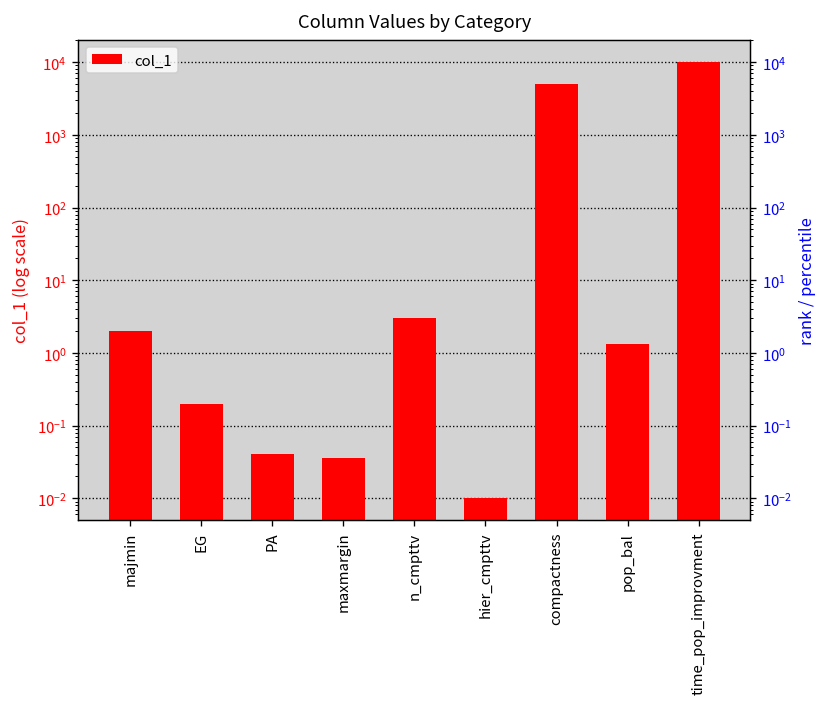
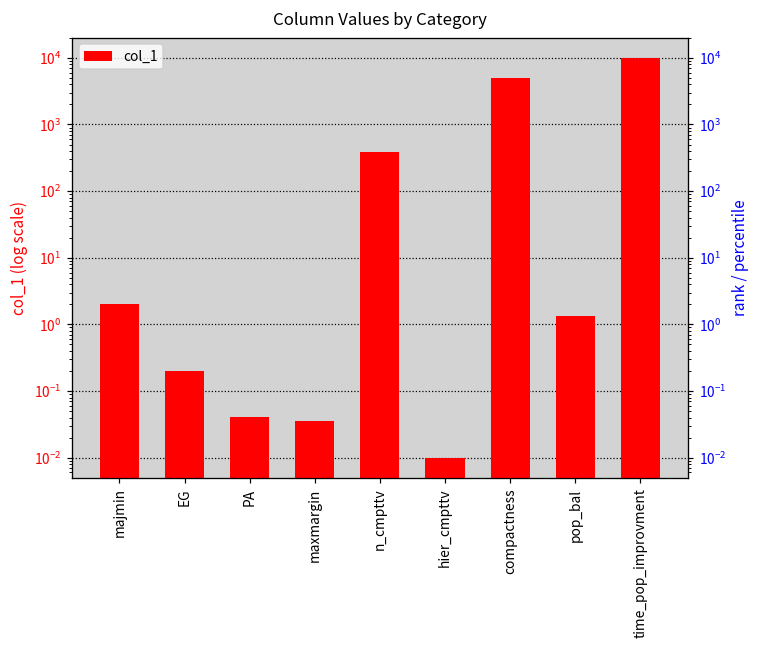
n_cmpttv: 3 -> 400
